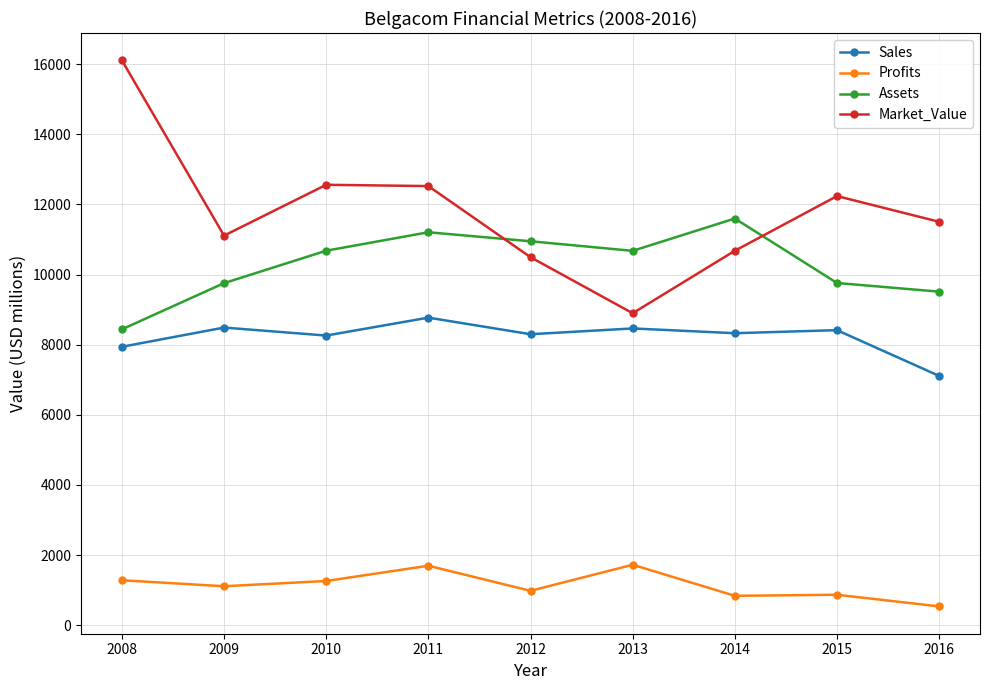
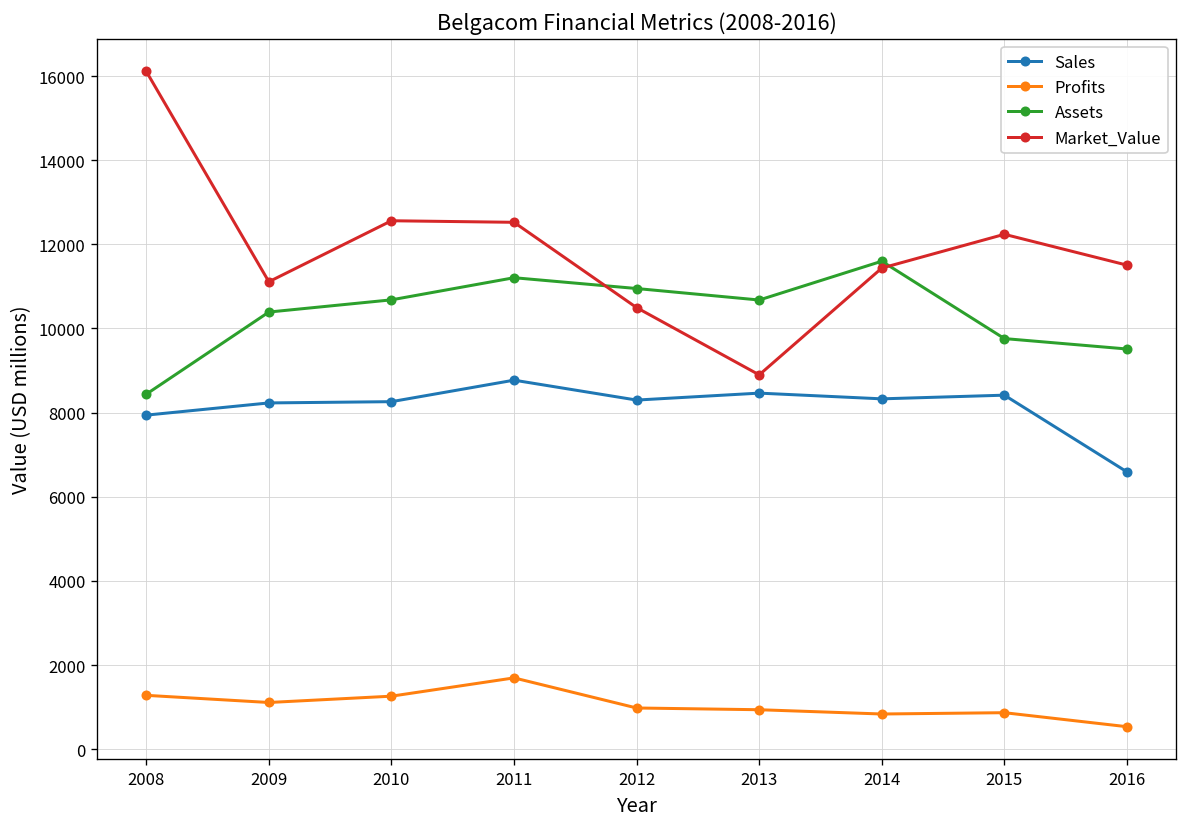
Sales, 2009: 8500 -> 8200
Assets, 2009: 9800 -> 10400
Profits, 2013: 1700 -> 900
Market_Value, 2014: 10700 -> 11400
Sales, 2016: 7100 -> 6600
